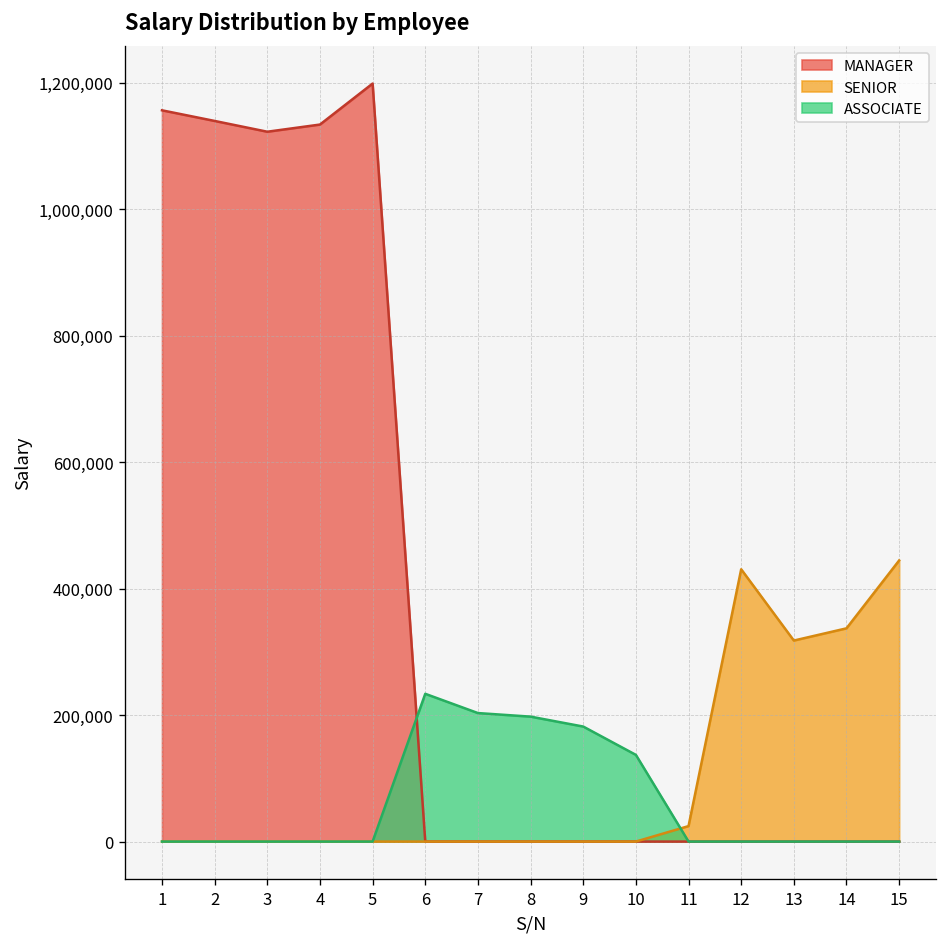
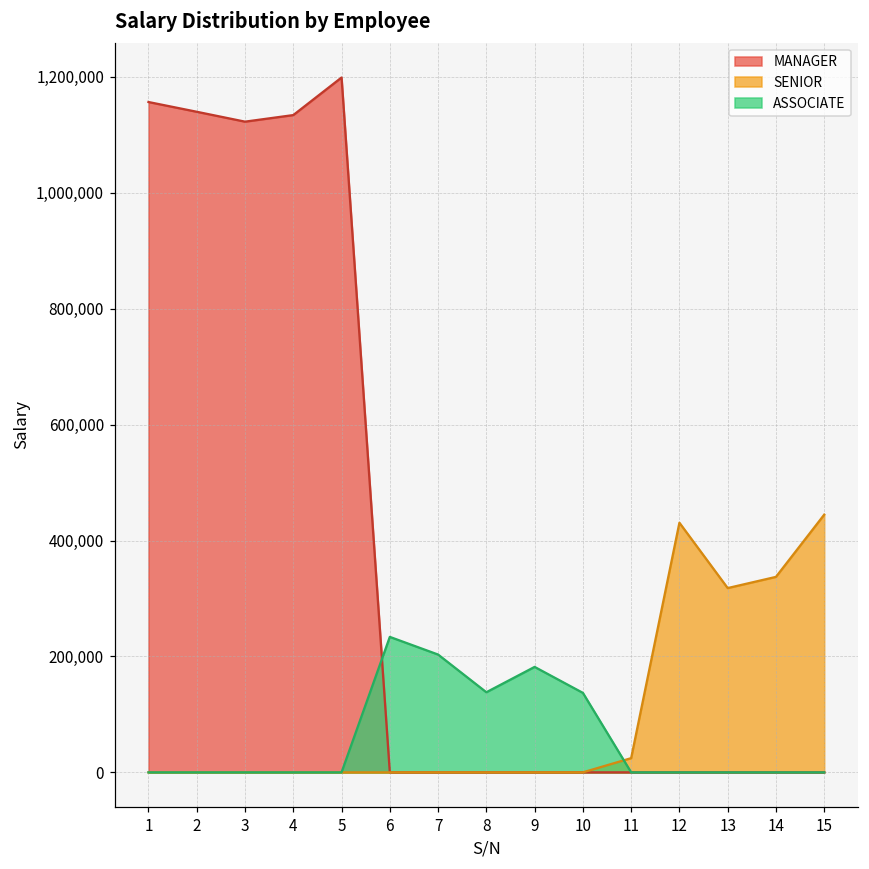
ASSOCIATE, 8: 200,000 -> 140,000
